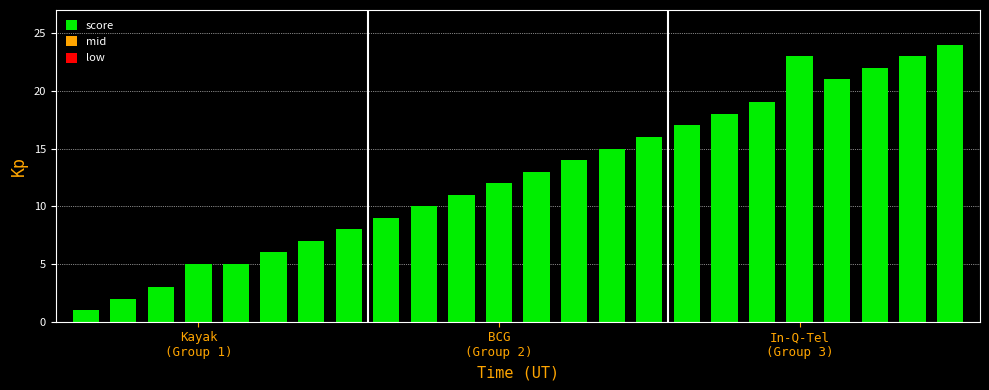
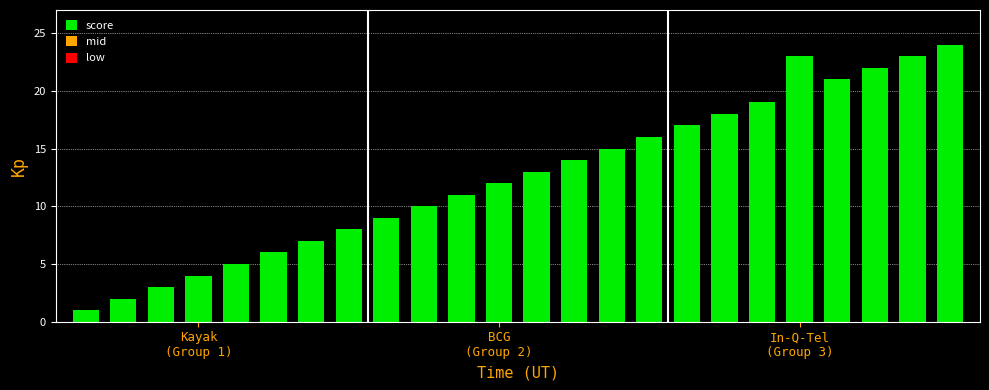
Kayak (Group 1): 5 -> 4
